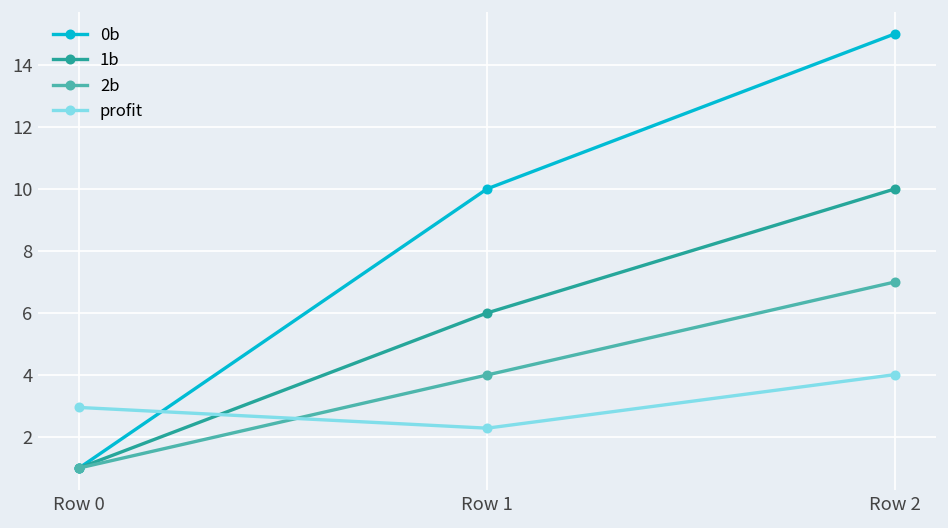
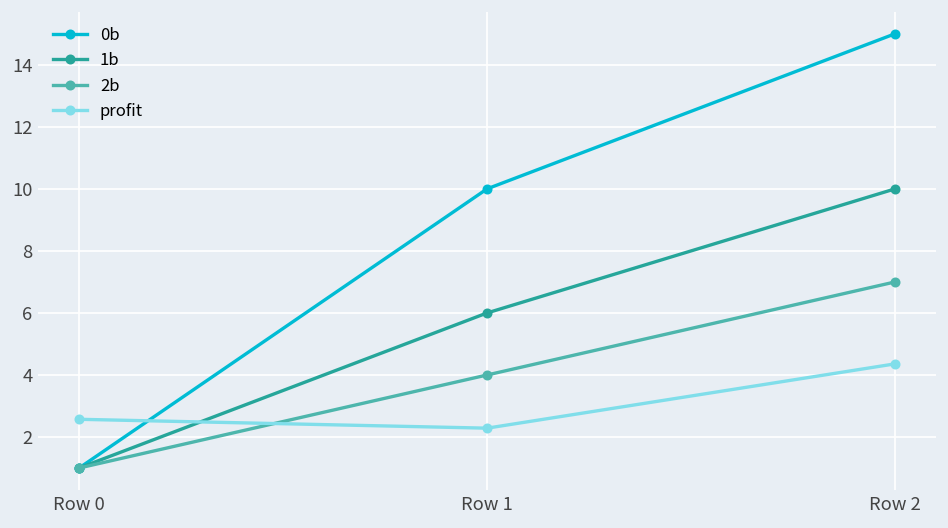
profit, Row 0: 3.0 -> 2.6
profit, Row 2: 4.0 -> 4.4
